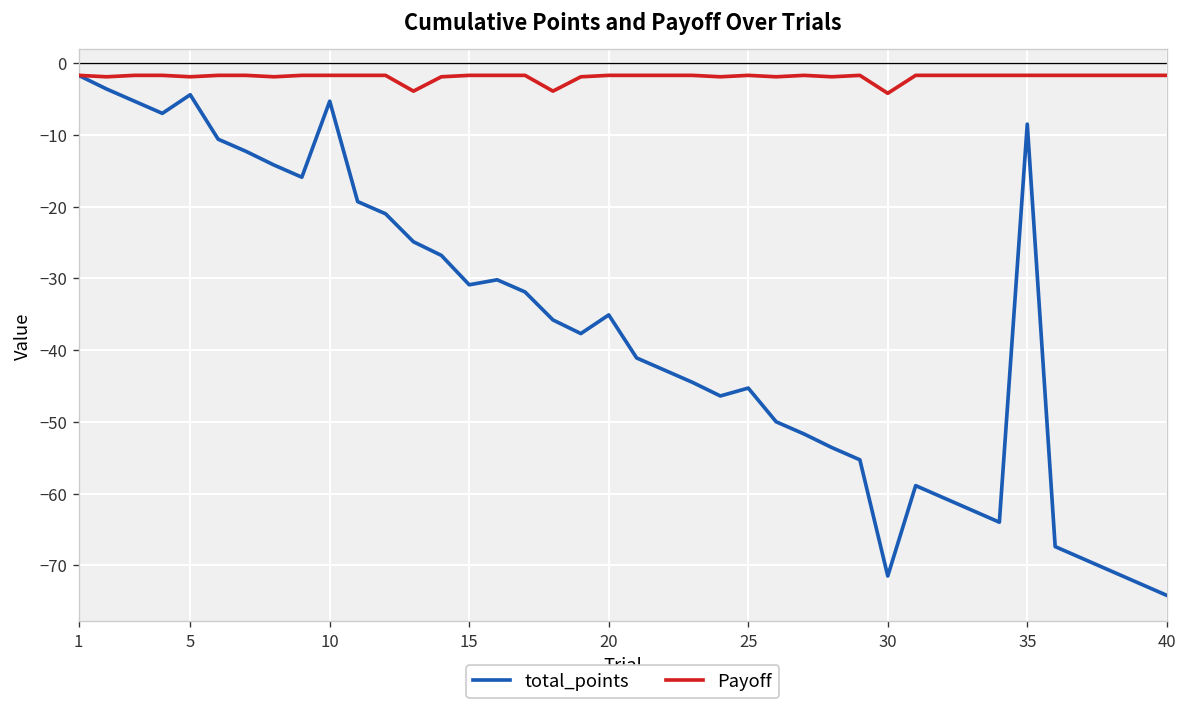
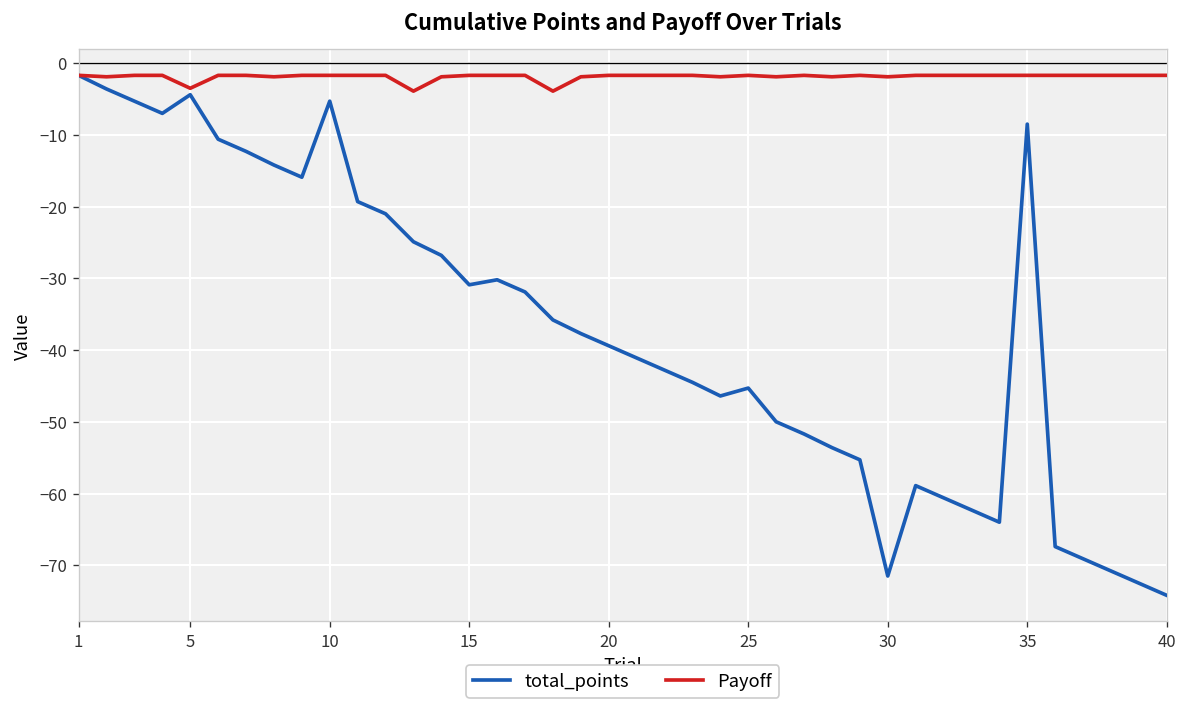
Payoff, 5: -2 -> -4
total_points, 20: -35 -> -39
Payoff, 30: -4 -> -2
